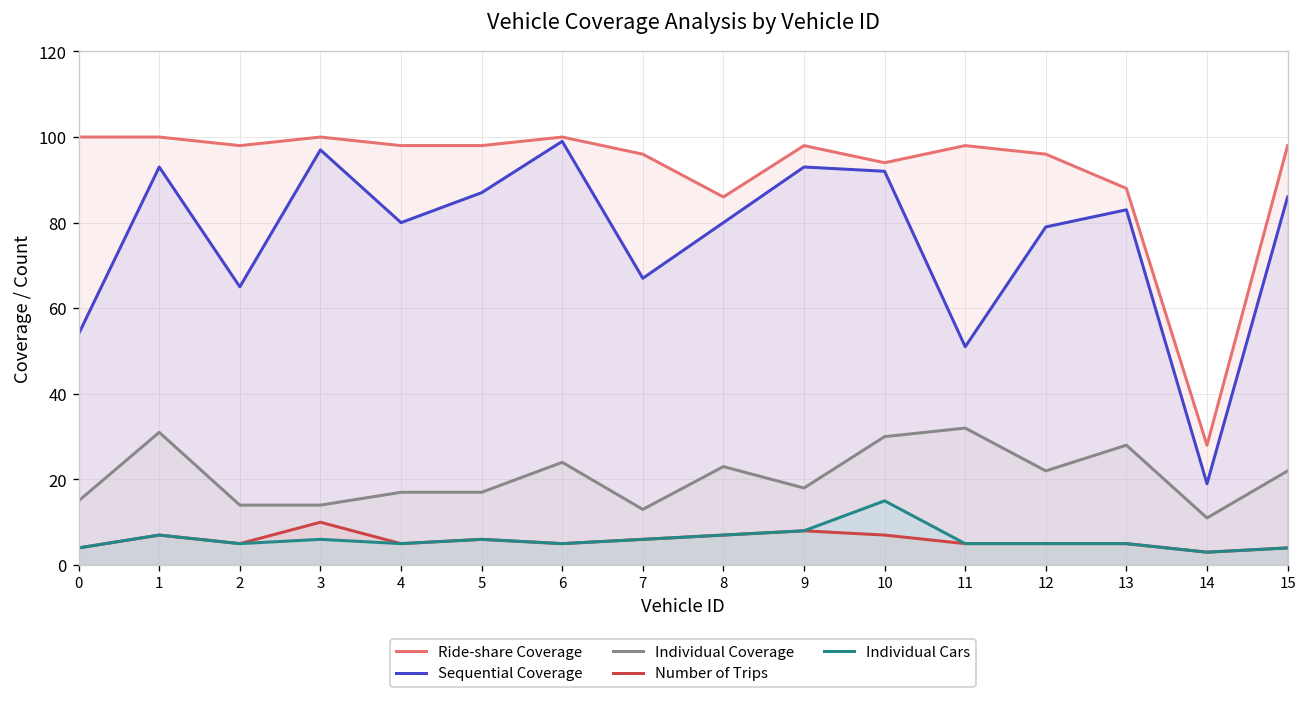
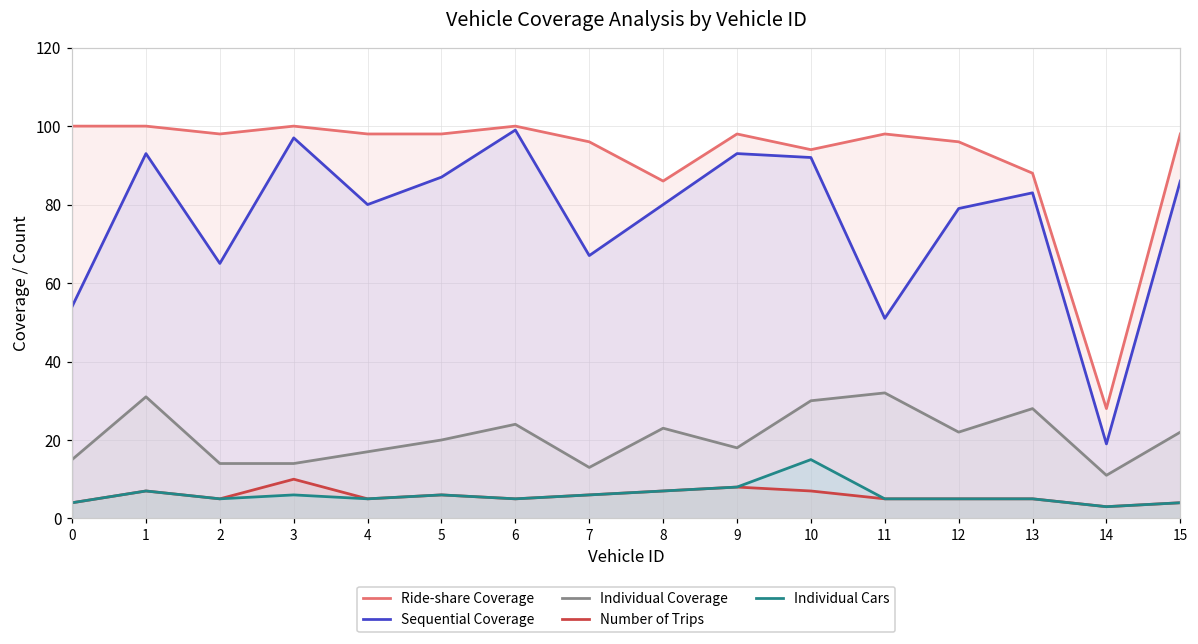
Individual Coverage, 5: 17 -> 20
